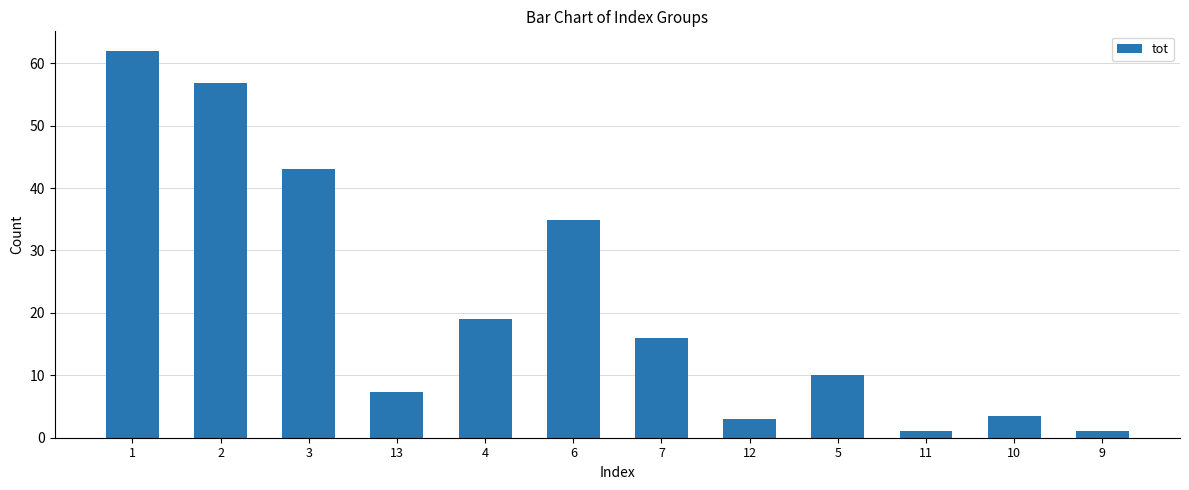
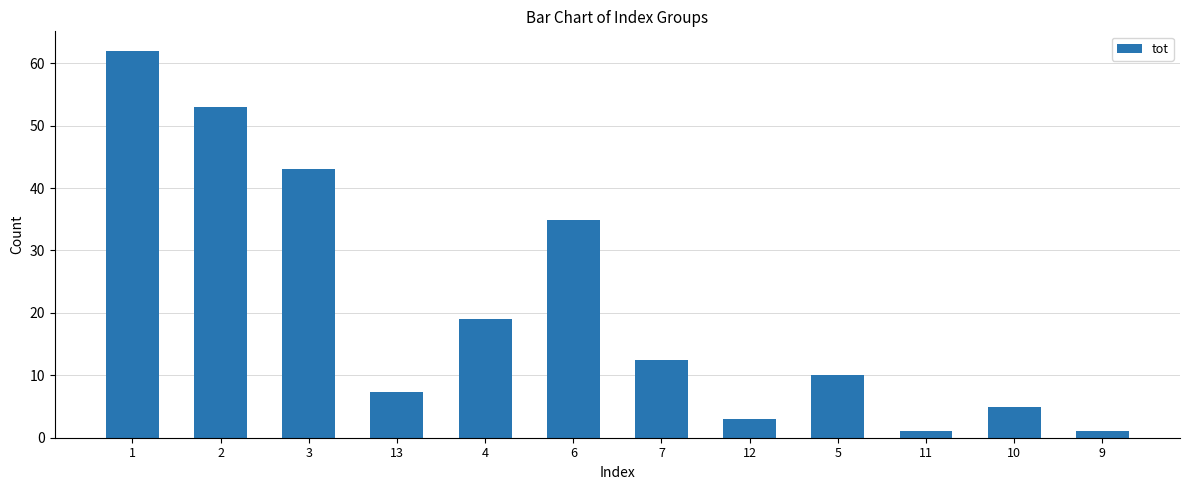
2: 57 -> 53
7: 16 -> 12
10: 4 -> 5
